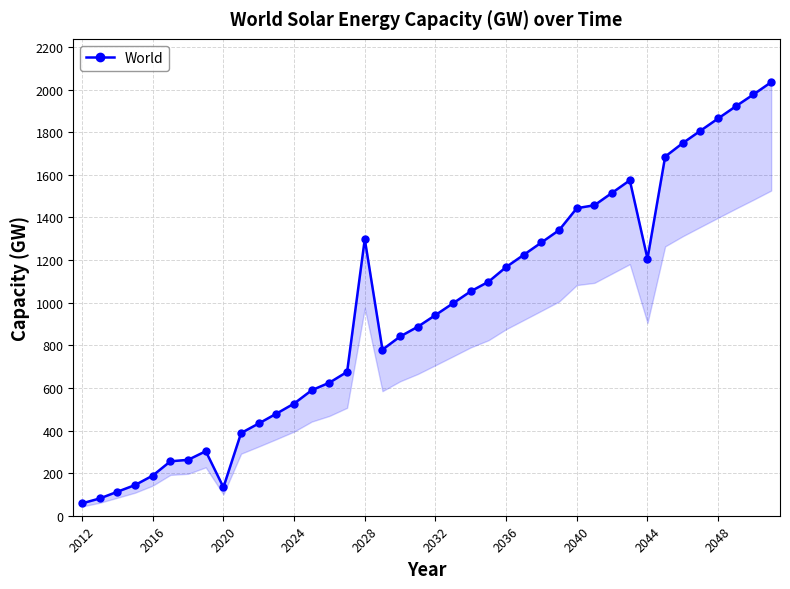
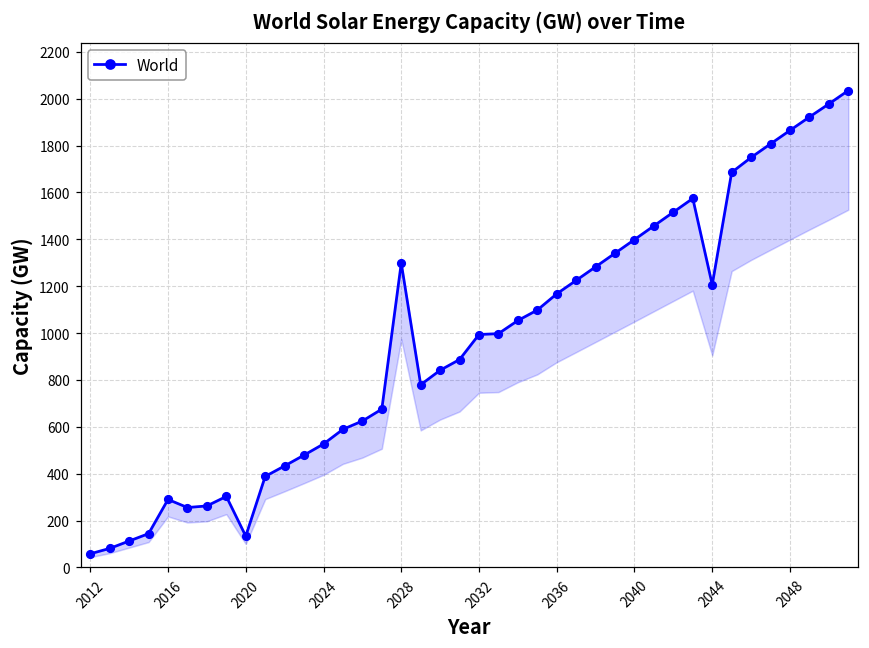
2016: 190 -> 290
2032: 940 -> 990
2040: 1440 -> 1400
